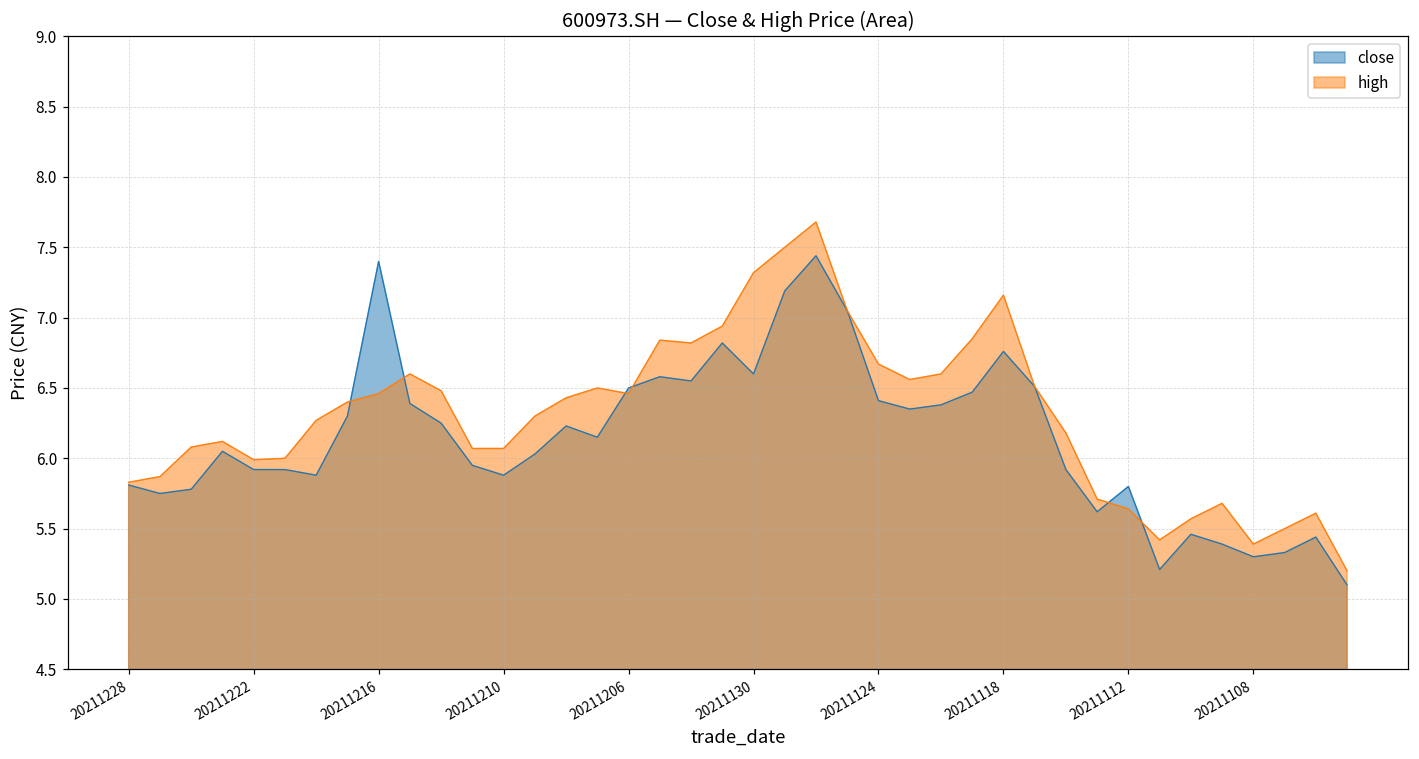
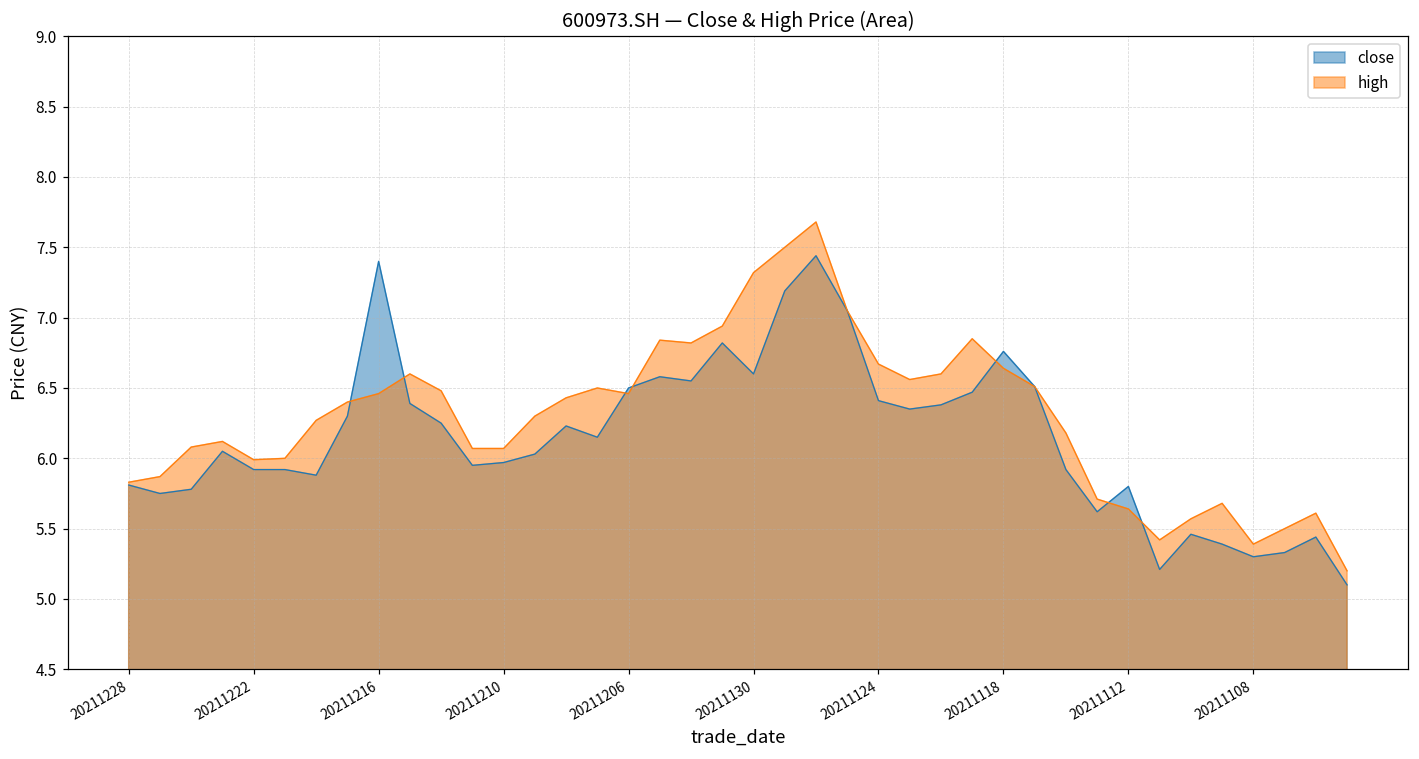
close, 20211210: 5.88 -> 5.97
high, 20211118: 7.16 -> 6.64
